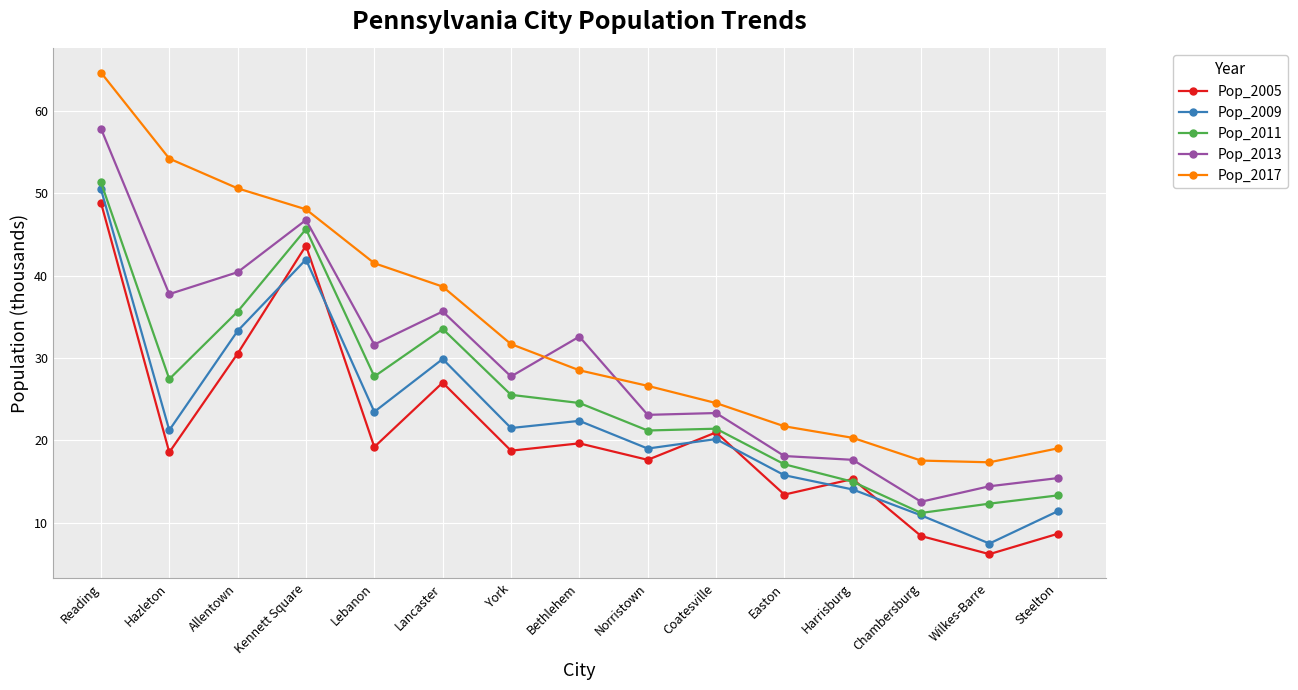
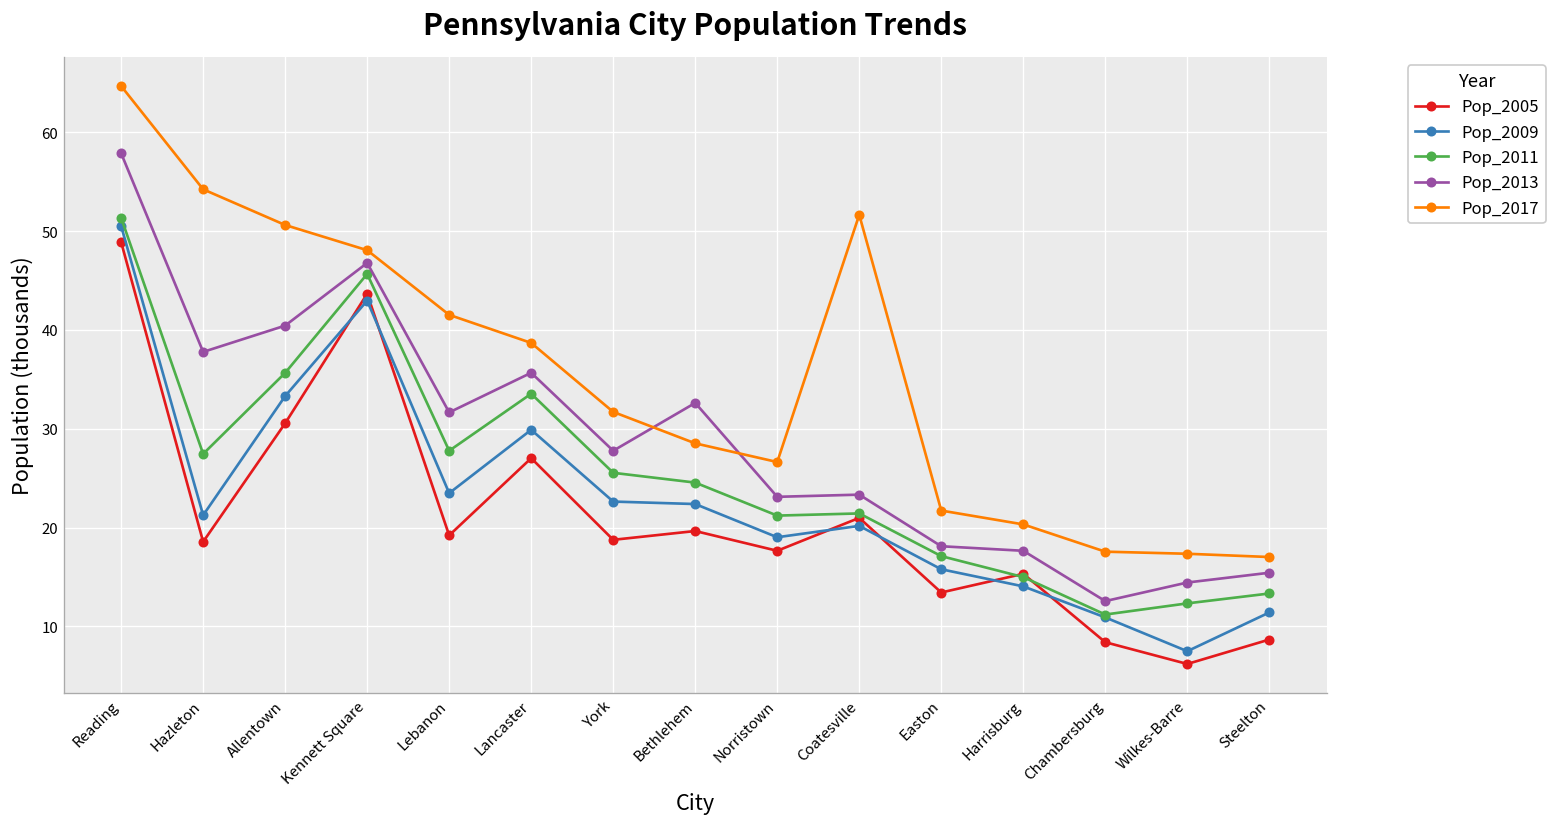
Pop_2009, Kennett Square: 42 -> 43
Pop_2009, York: 22 -> 23
Pop_2017, Coatesville: 25 -> 52
Pop_2017, Steelton: 19 -> 17
